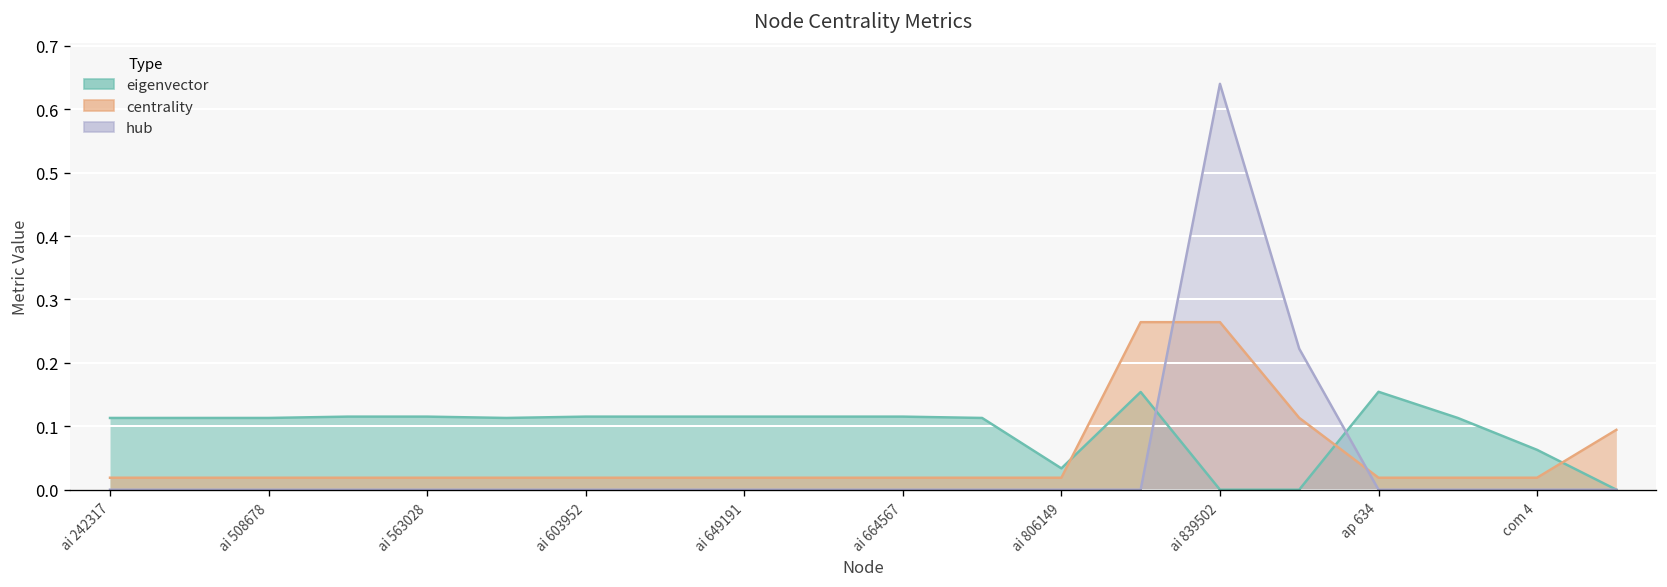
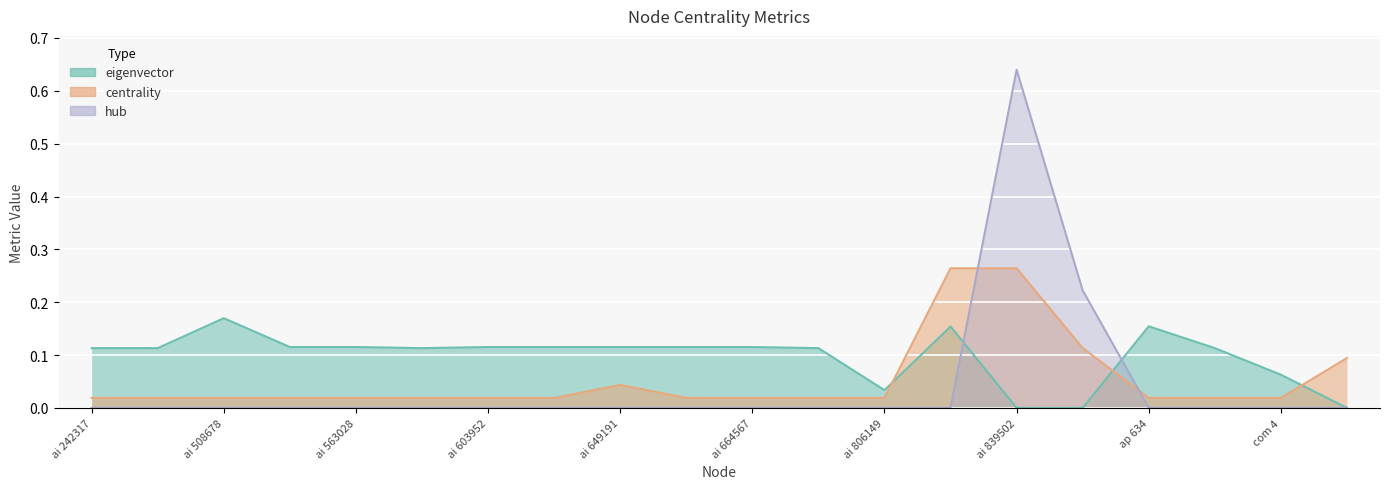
eigenvector, ai 508678: 0.11 -> 0.17
centrality, ai 649191: 0.02 -> 0.04
